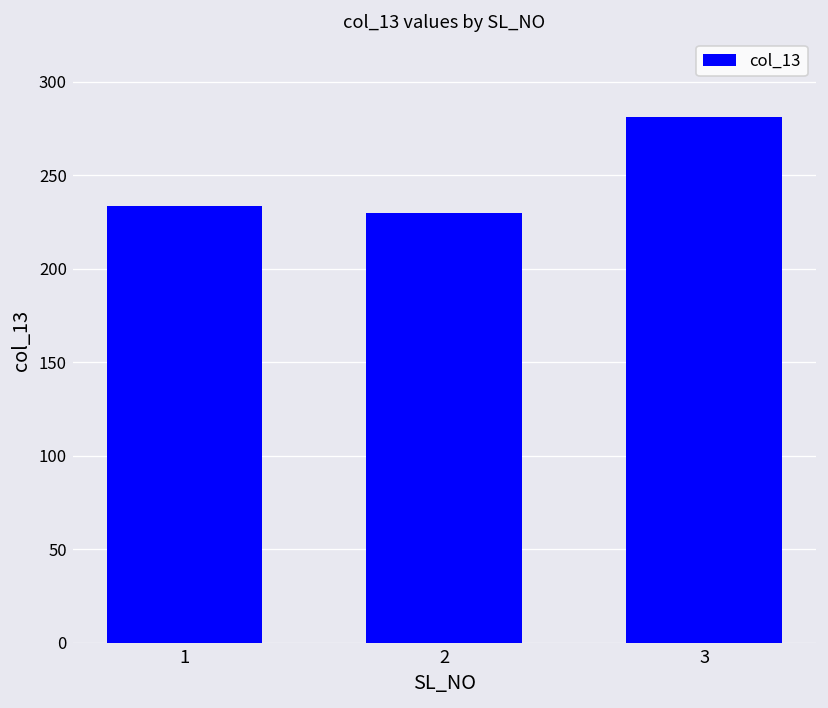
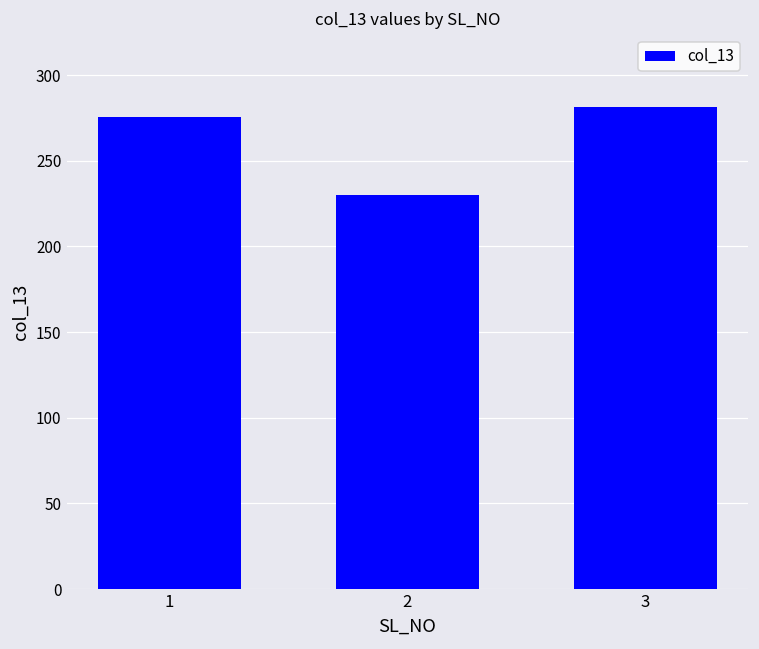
1: 234 -> 276
